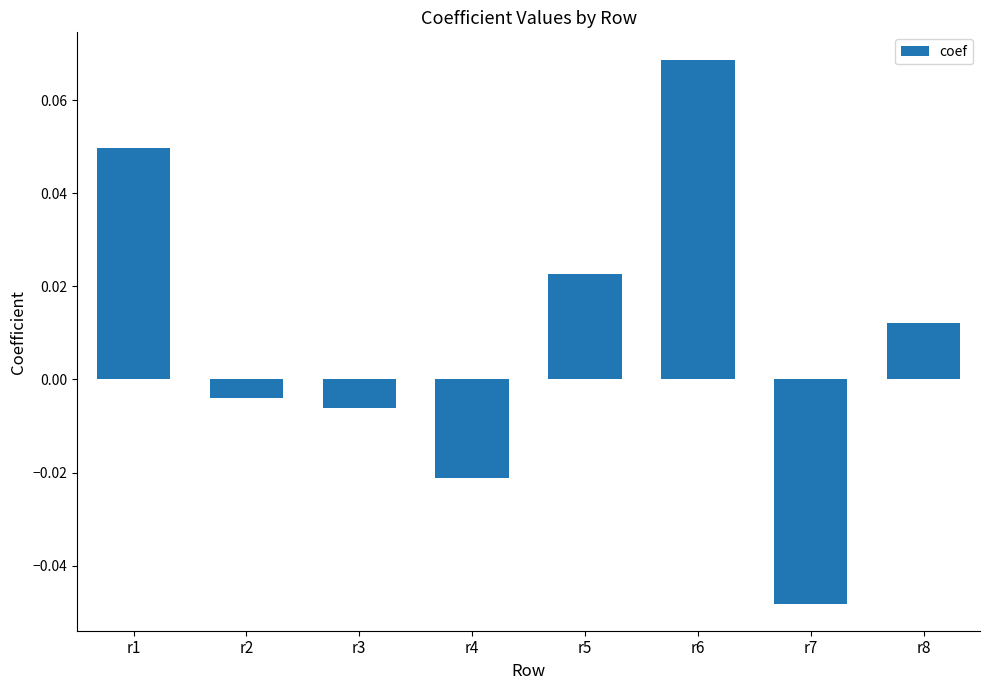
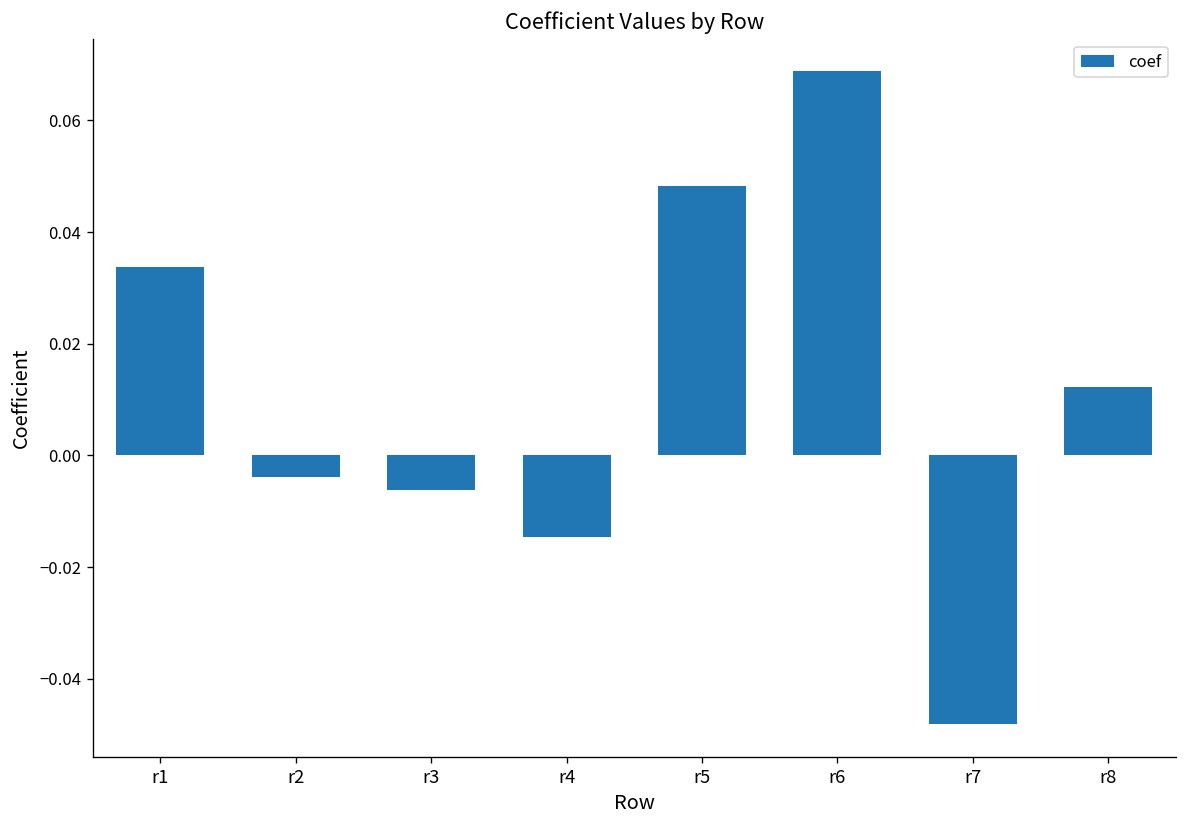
r1: 0.050 -> 0.034
r4: -0.021 -> -0.015
r5: 0.023 -> 0.048
